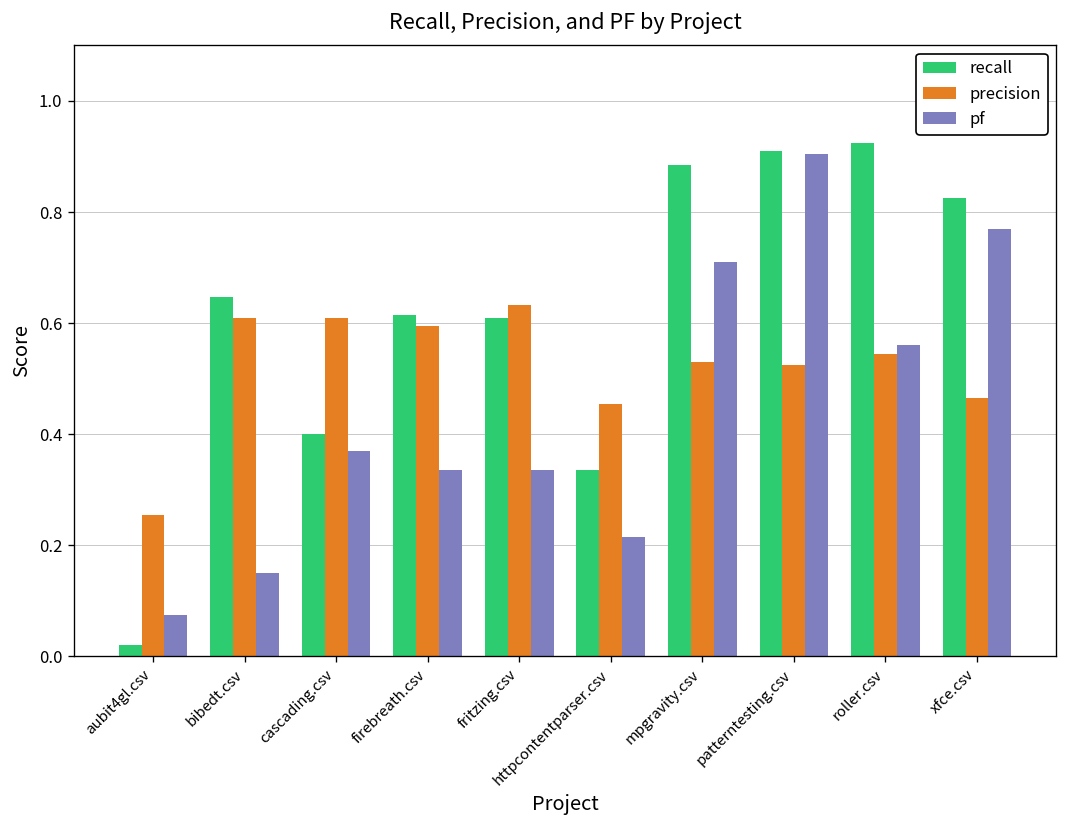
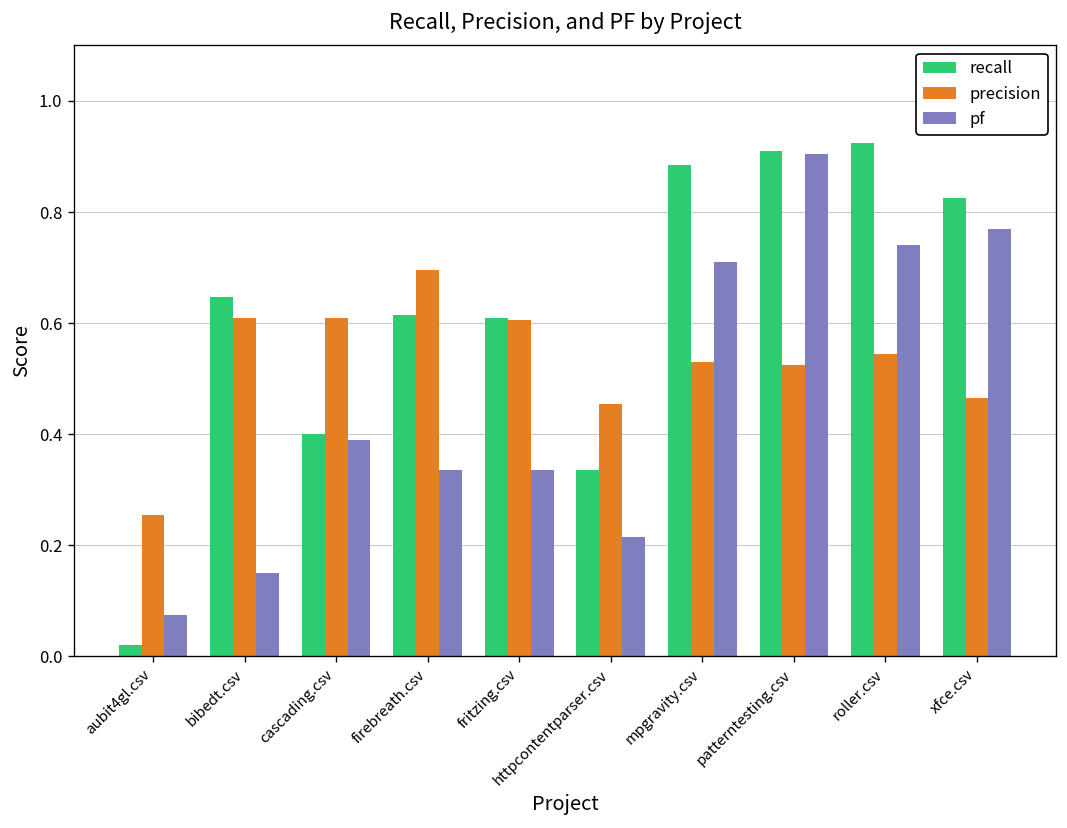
pf, cascading.csv: 0.37 -> 0.39
precision, firebreath.csv: 0.60 -> 0.70
precision, fritzing.csv: 0.63 -> 0.61
pf, roller.csv: 0.56 -> 0.74
